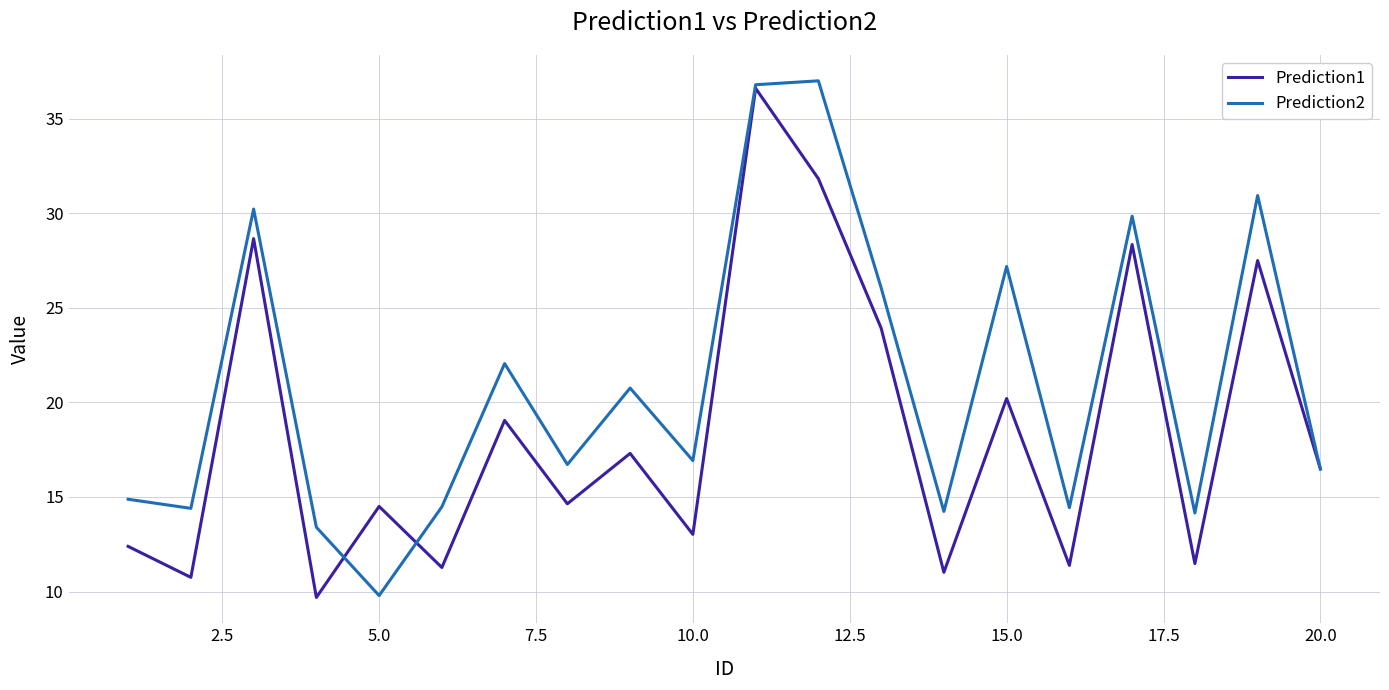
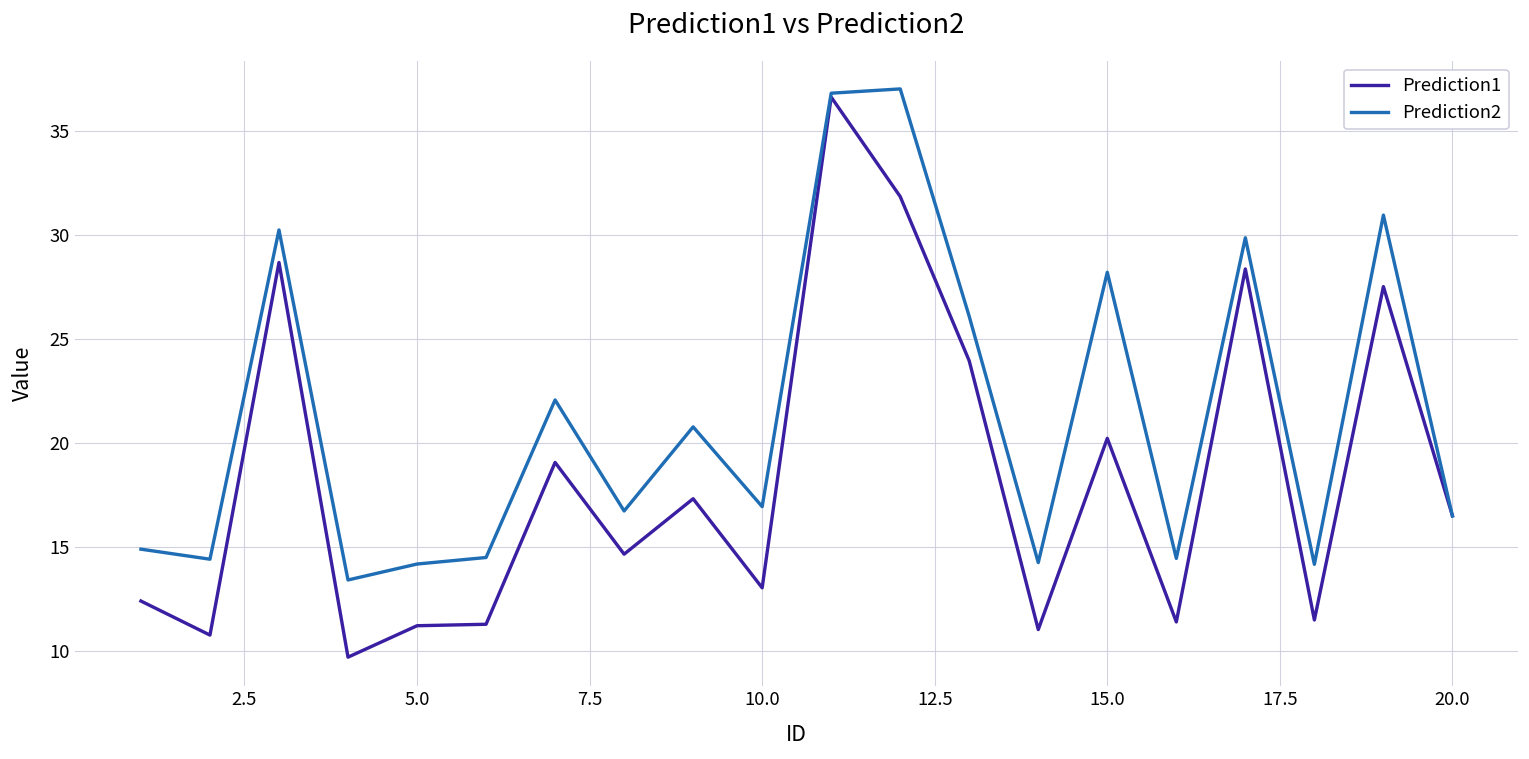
Prediction1, 5.0: 14.5 -> 11.2
Prediction2, 5.0: 9.8 -> 14.2
Prediction2, 15.0: 27.2 -> 28.2
